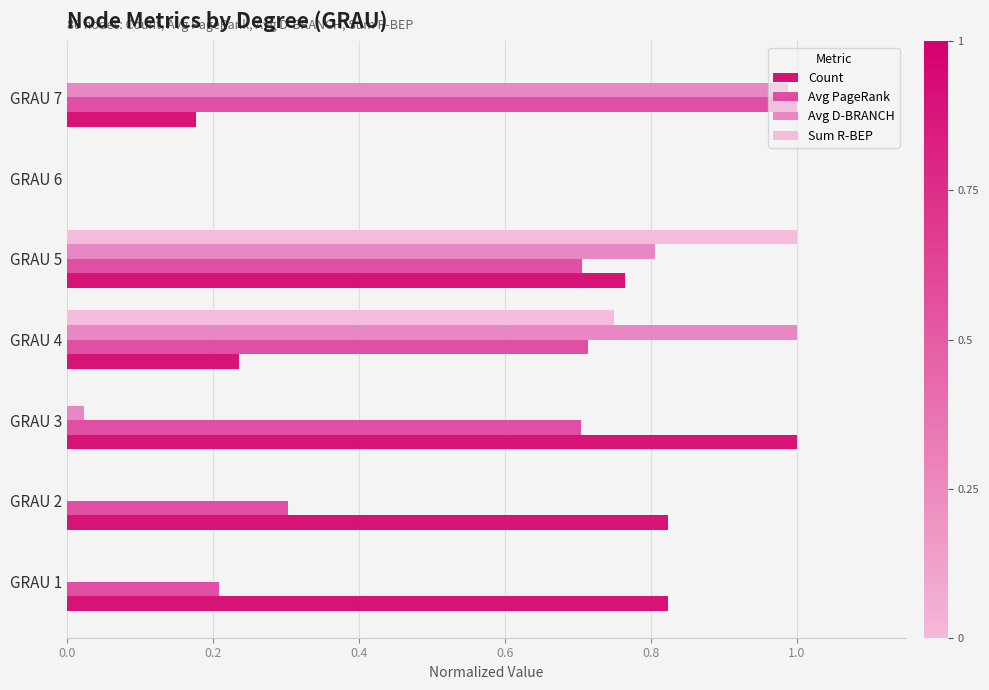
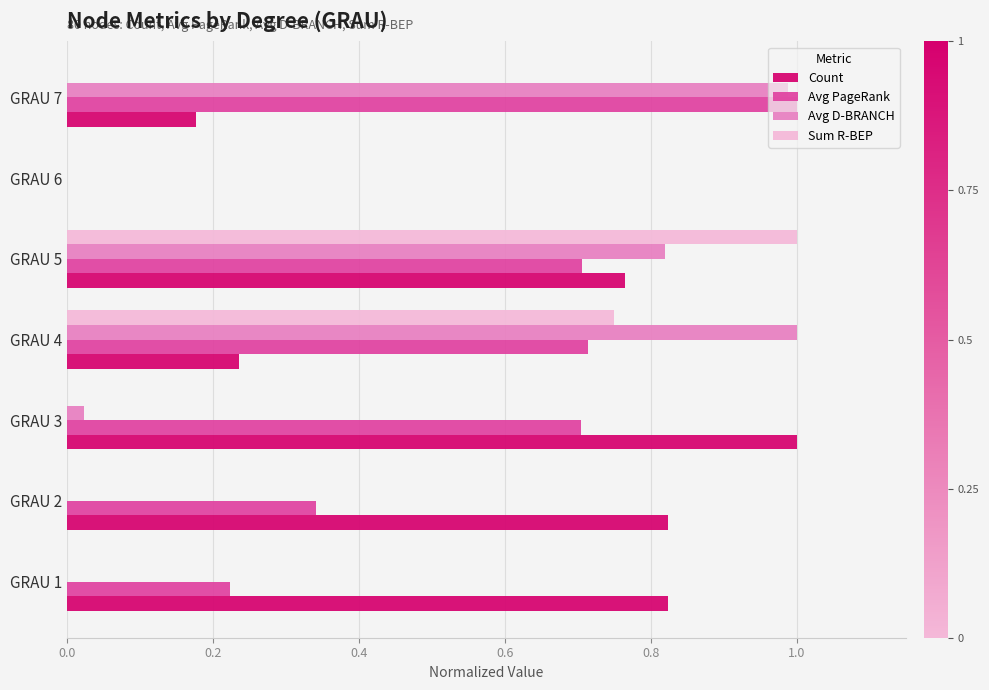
Avg D-BRANCH, GRAU 5: 0.81 -> 0.82
Avg PageRank, GRAU 2: 0.30 -> 0.34
Avg PageRank, GRAU 1: 0.21 -> 0.22
